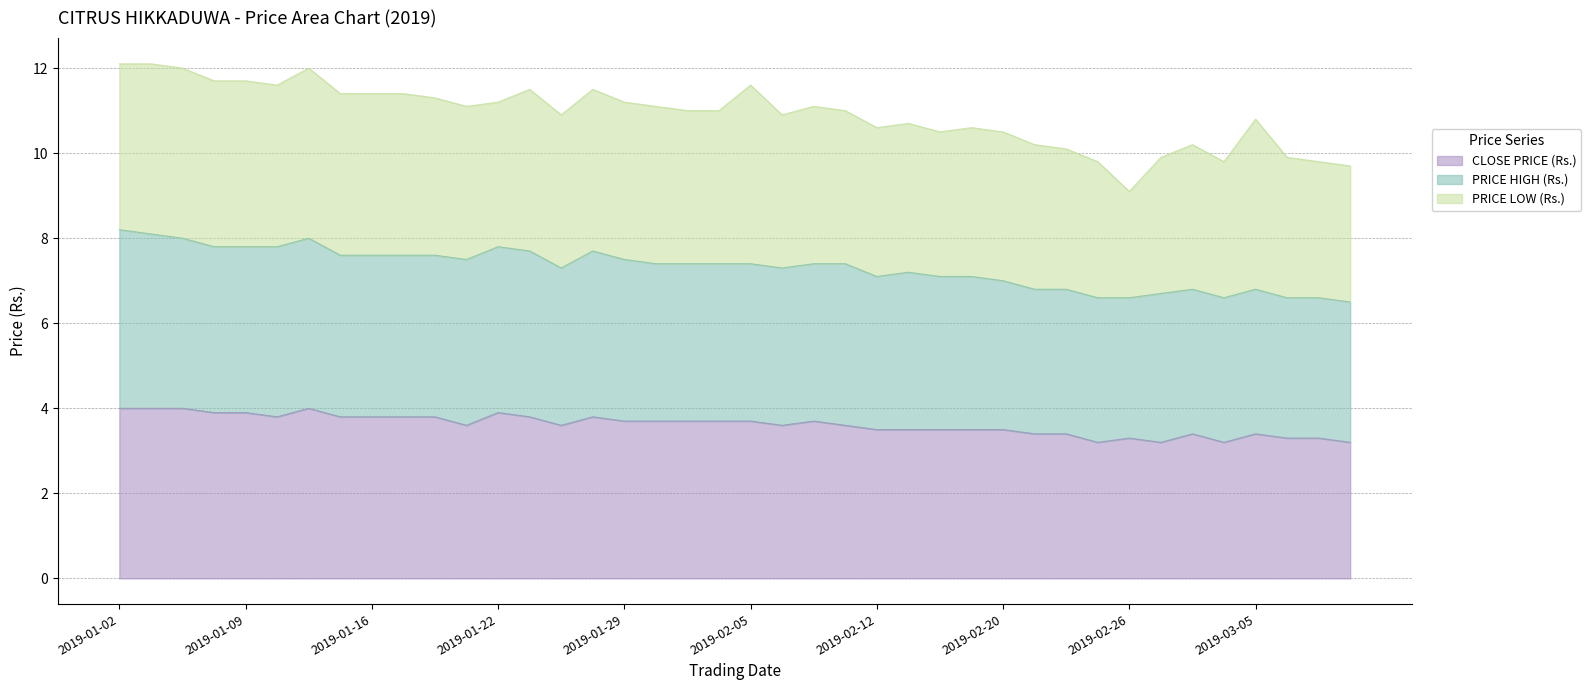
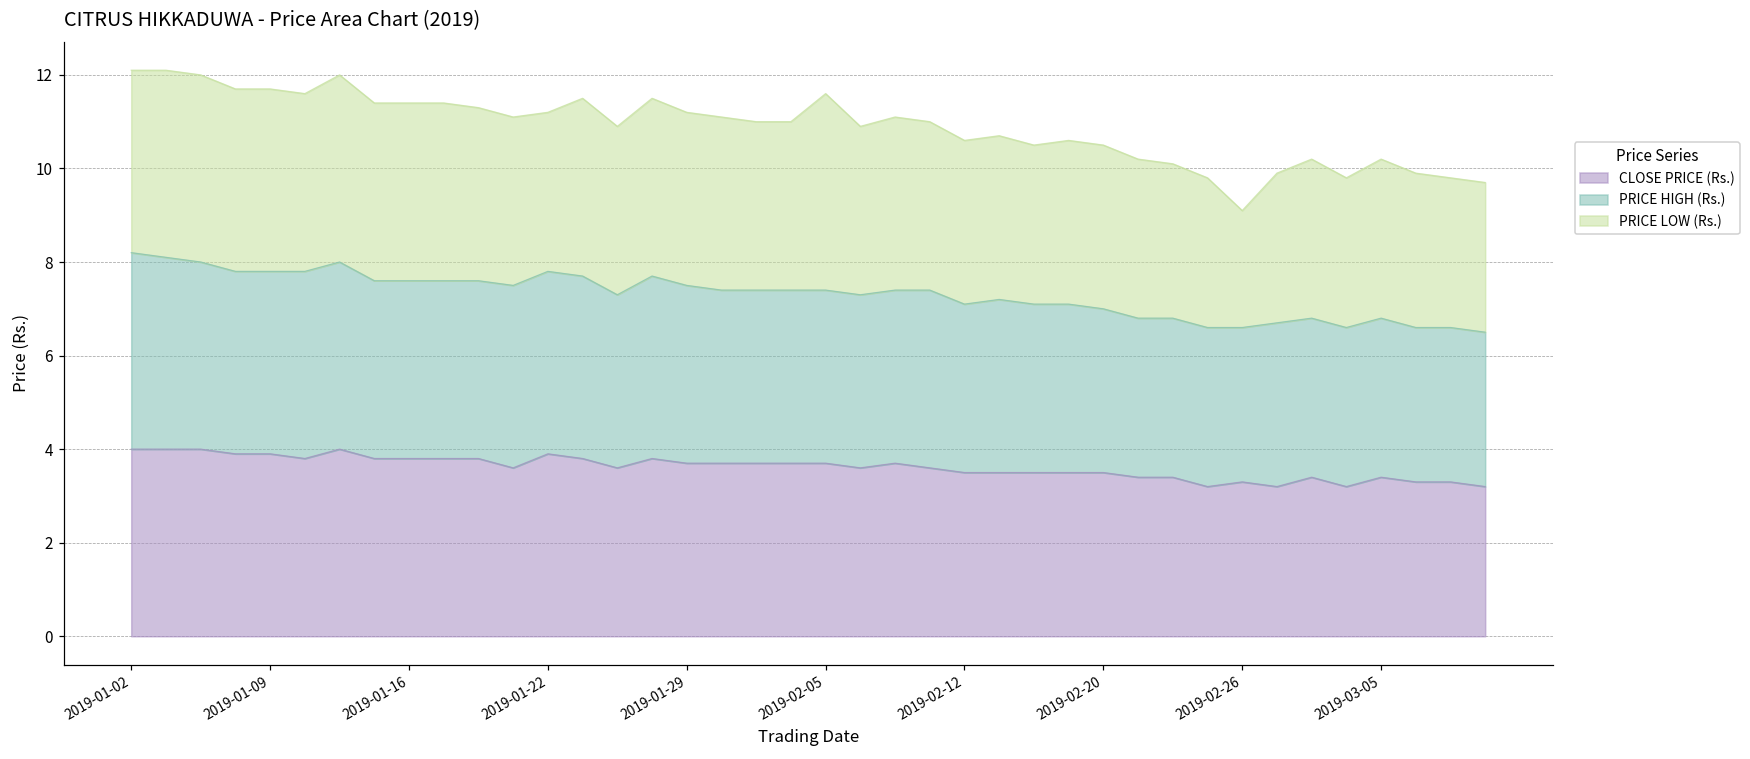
PRICE LOW (Rs.), 2019-03-05: 4.0 -> 3.4
